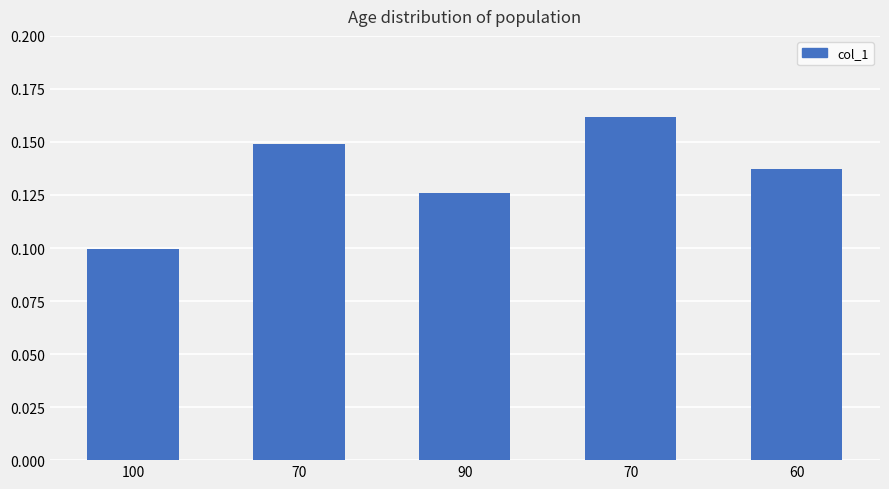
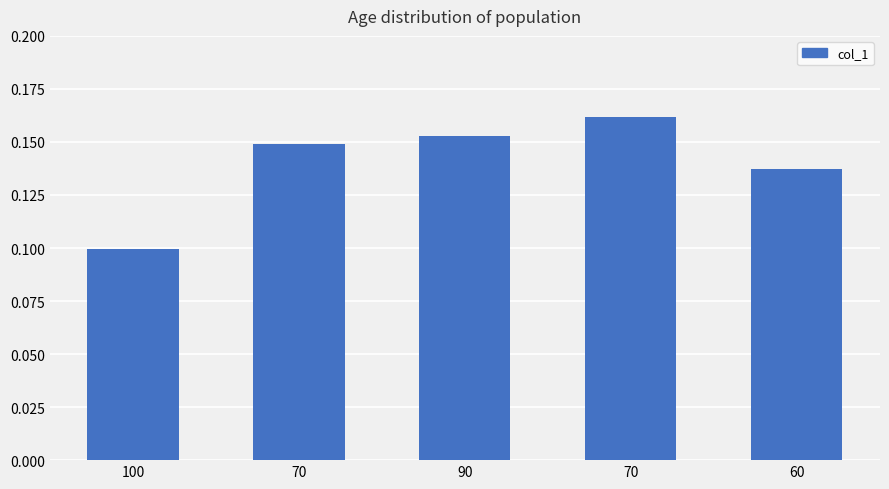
90: 0.126 -> 0.153
